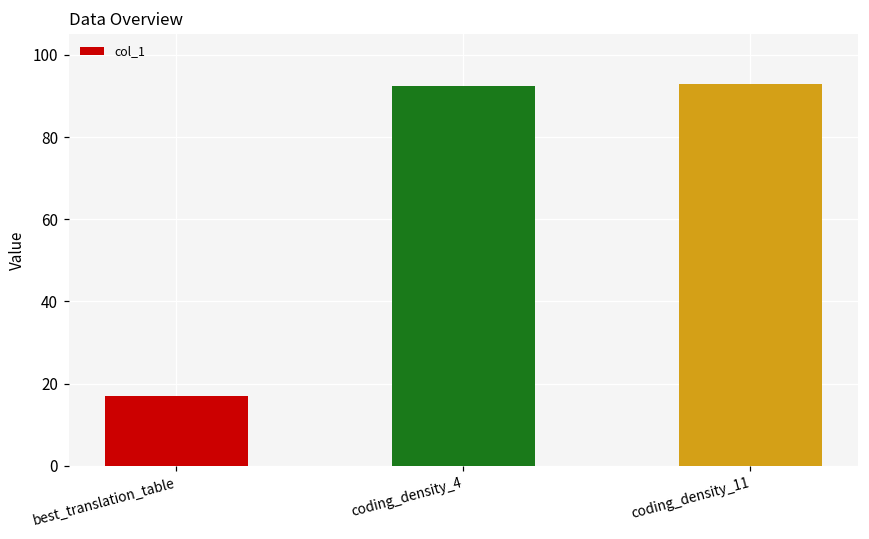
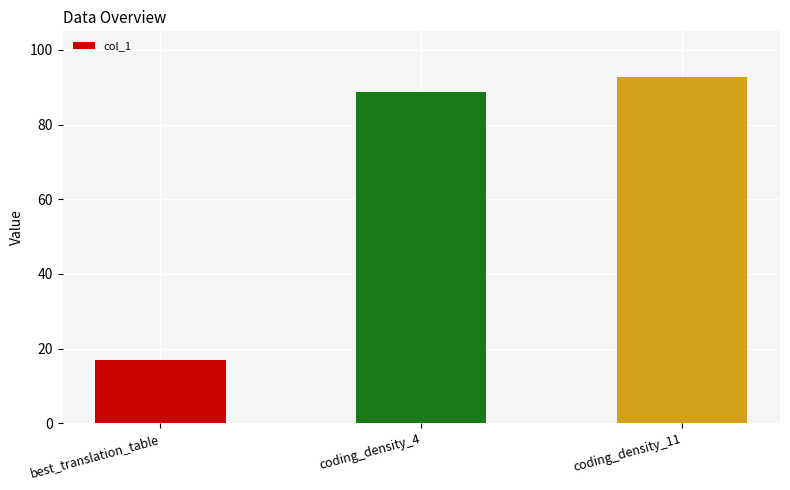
coding_density_4: 92 -> 89
